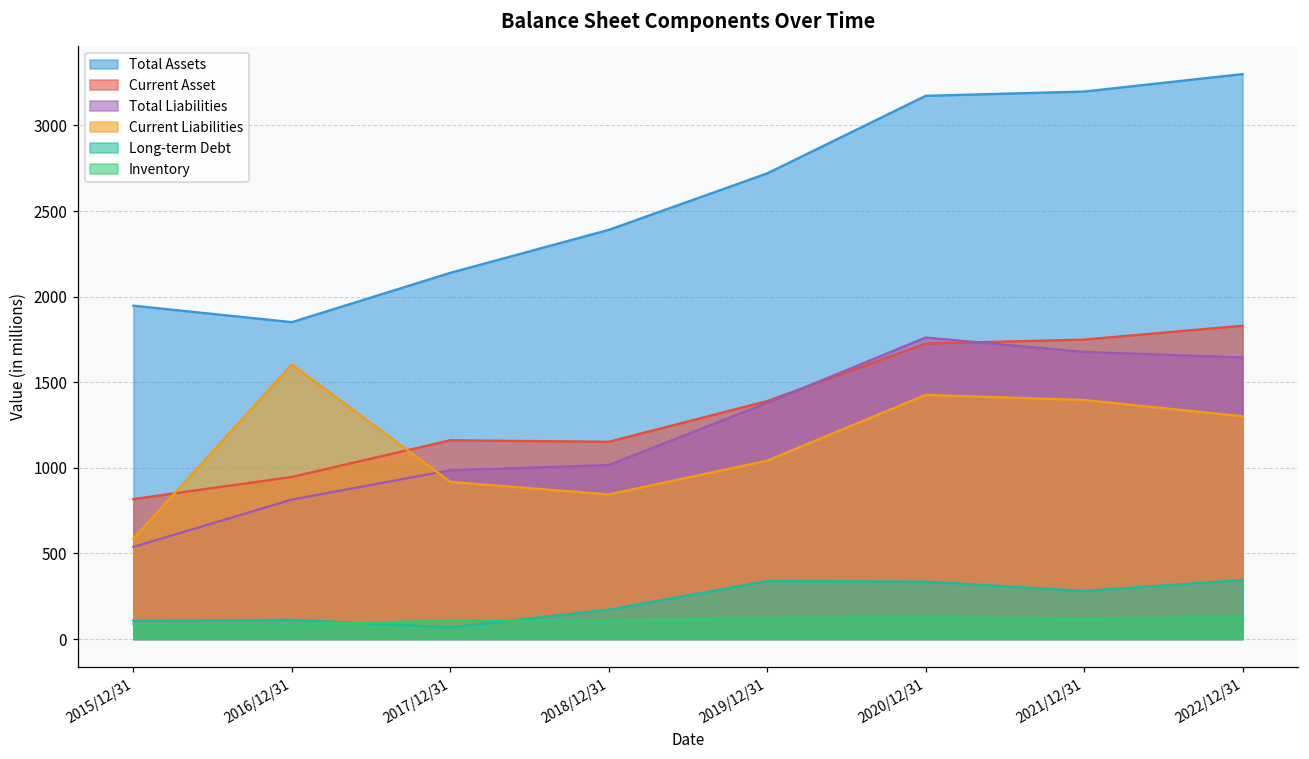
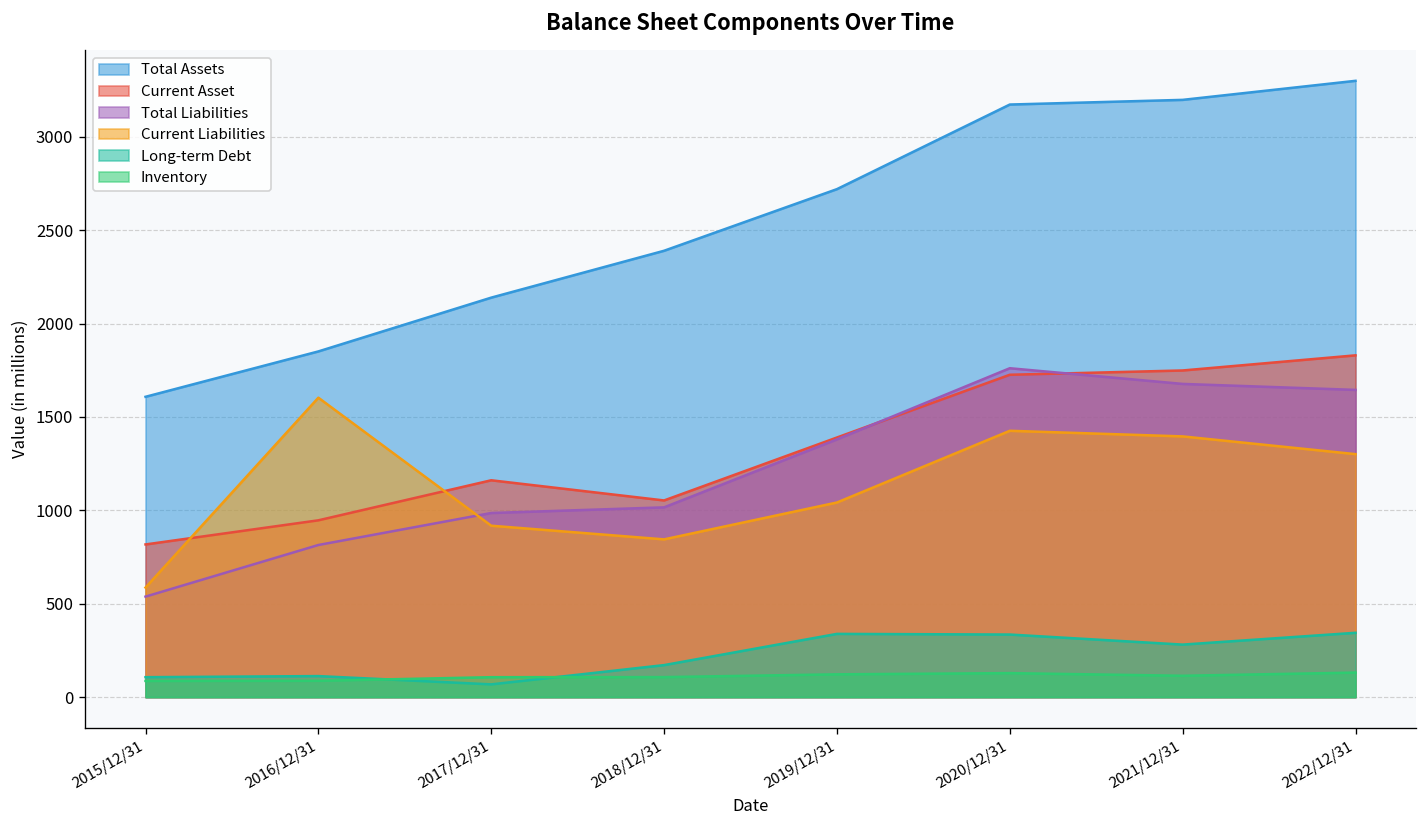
Total Assets, 2015/12/31: 1950 -> 1610
Current Asset, 2018/12/31: 1150 -> 1050
